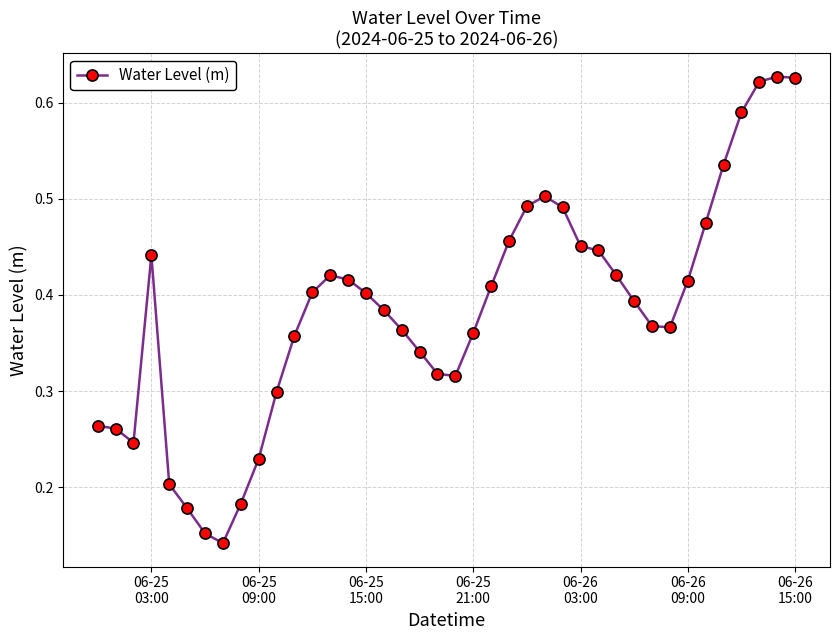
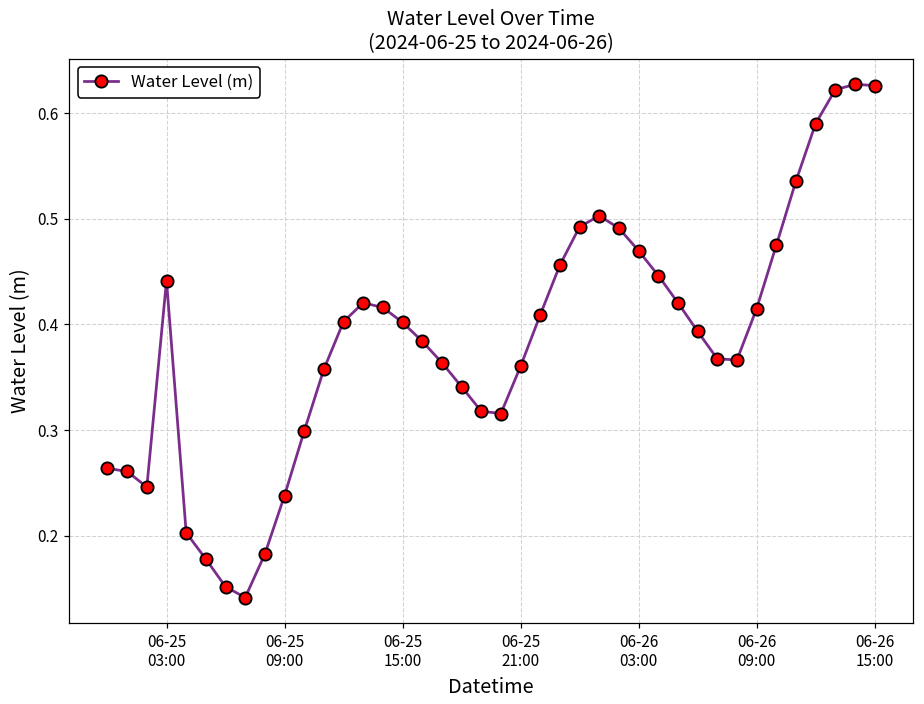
06-25 09:00: 0.23 -> 0.24
06-26 03:00: 0.45 -> 0.47
